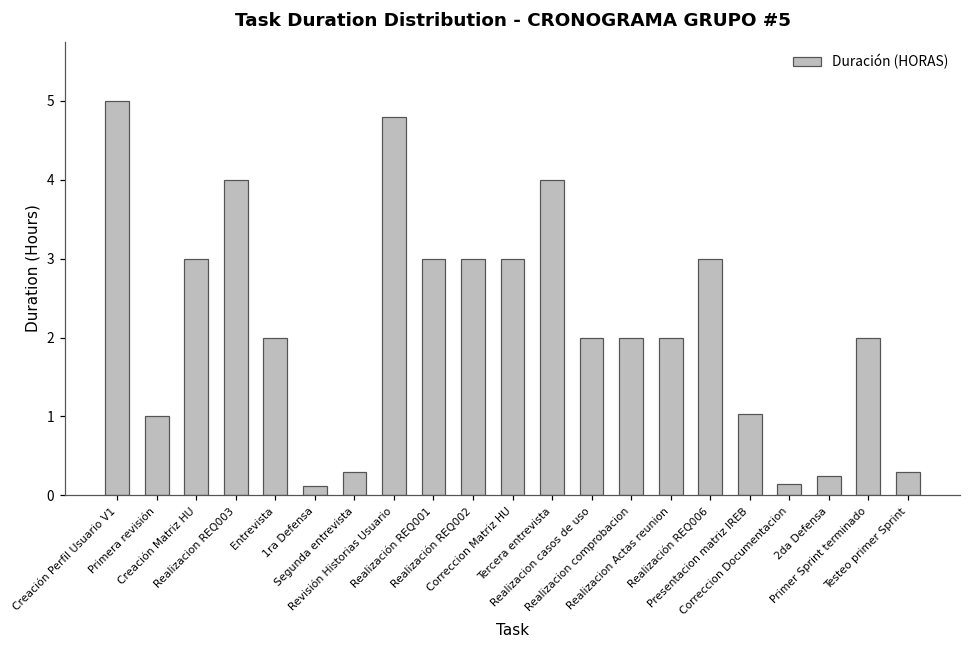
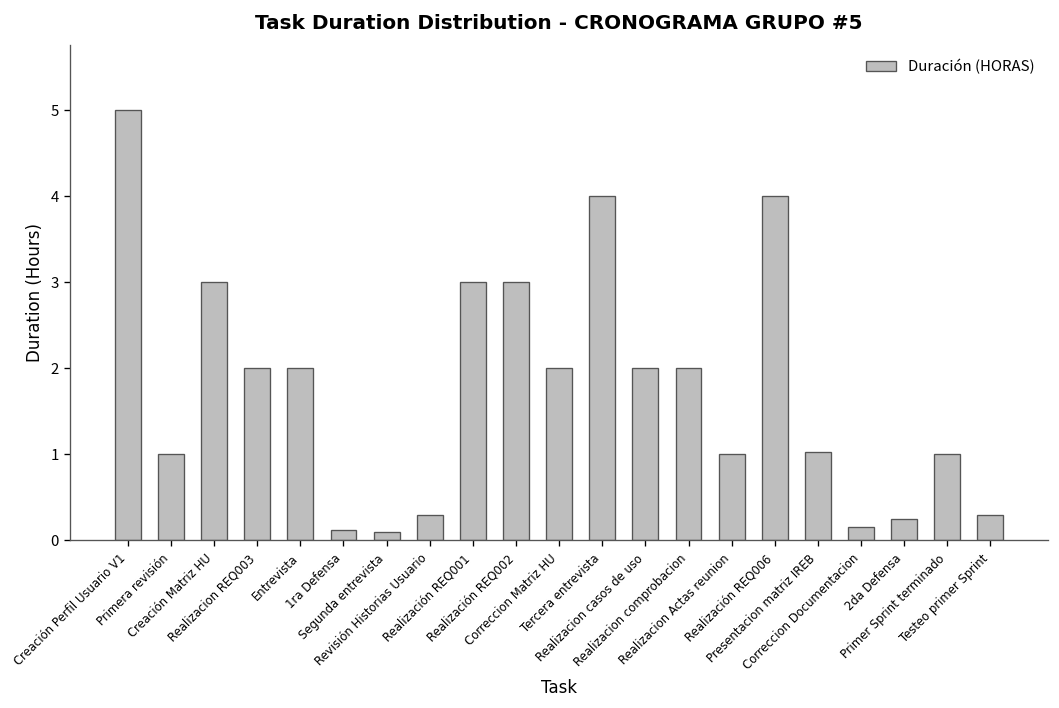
Realizacion REQ003: 4 -> 2
Segunda entrevista: 0.3 -> 0.1
Revisión Historias Usuario: 4.8 -> 0.3
Correccion Matriz HU: 3 -> 2
Realizacion Actas reunion: 2 -> 1
Realización REQ006: 3 -> 4
Primer Sprint terminado: 2 -> 1
